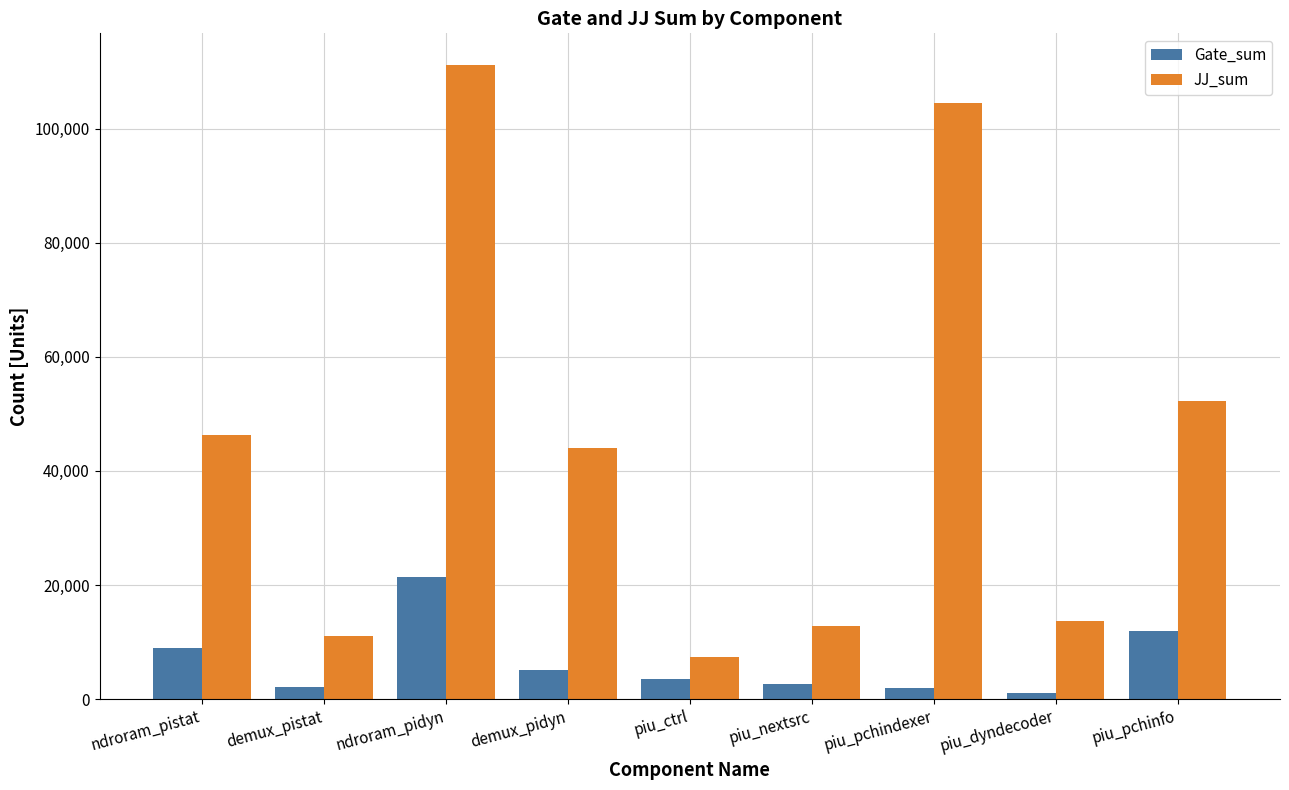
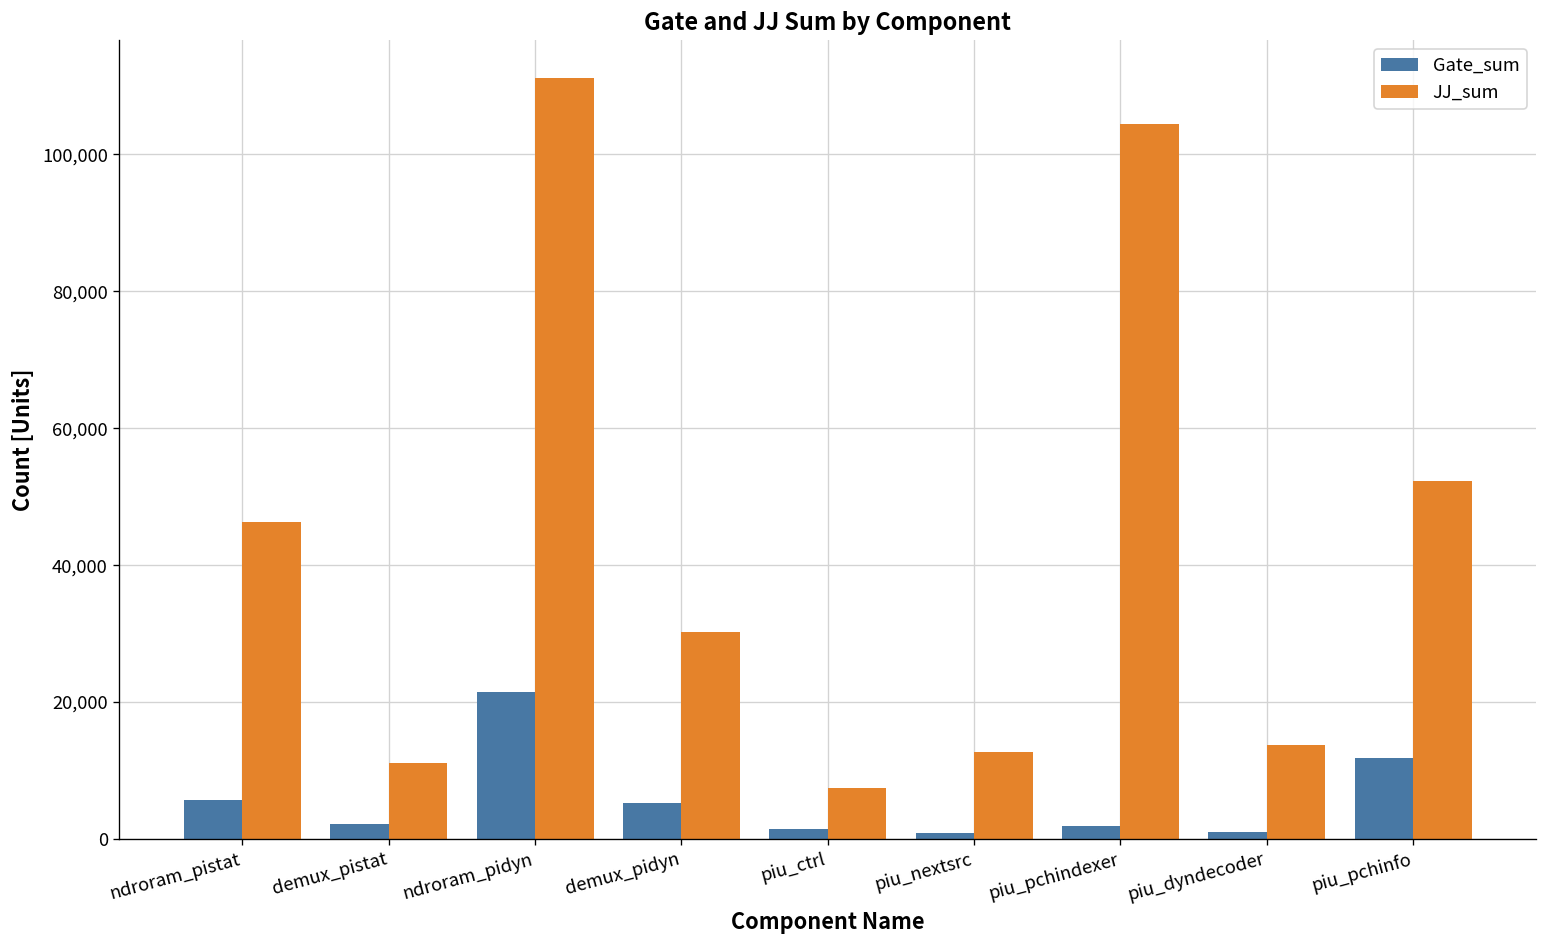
Gate_sum, ndroram_pistat: 9,000 -> 6,000
JJ_sum, demux_pidyn: 44,000 -> 30,000
Gate_sum, piu_ctrl: 3,000 -> 2,000
Gate_sum, piu_nextsrc: 3,000 -> 1,000
